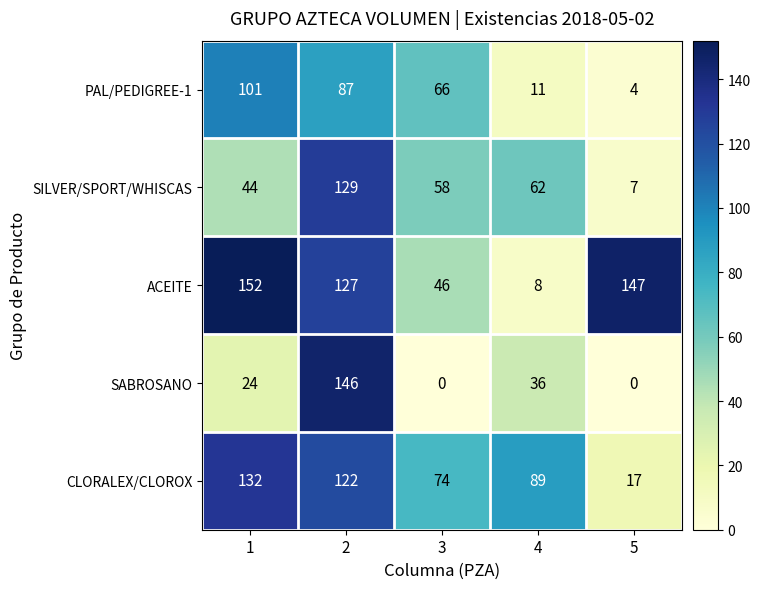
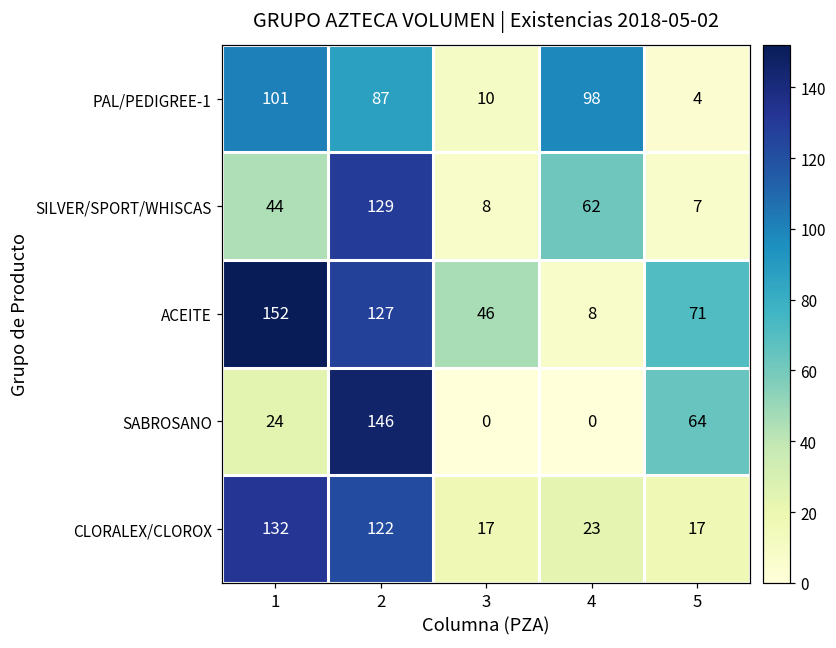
PAL/PEDIGREE-1, 3: 66 -> 10
PAL/PEDIGREE-1, 4: 11 -> 98
SILVER/SPORT/WHISCAS, 3: 58 -> 8
ACEITE, 5: 147 -> 71
SABROSANO, 4: 36 -> 0
SABROSANO, 5: 0 -> 64
CLORALEX/CLOROX, 3: 74 -> 17
CLORALEX/CLOROX, 4: 89 -> 23
